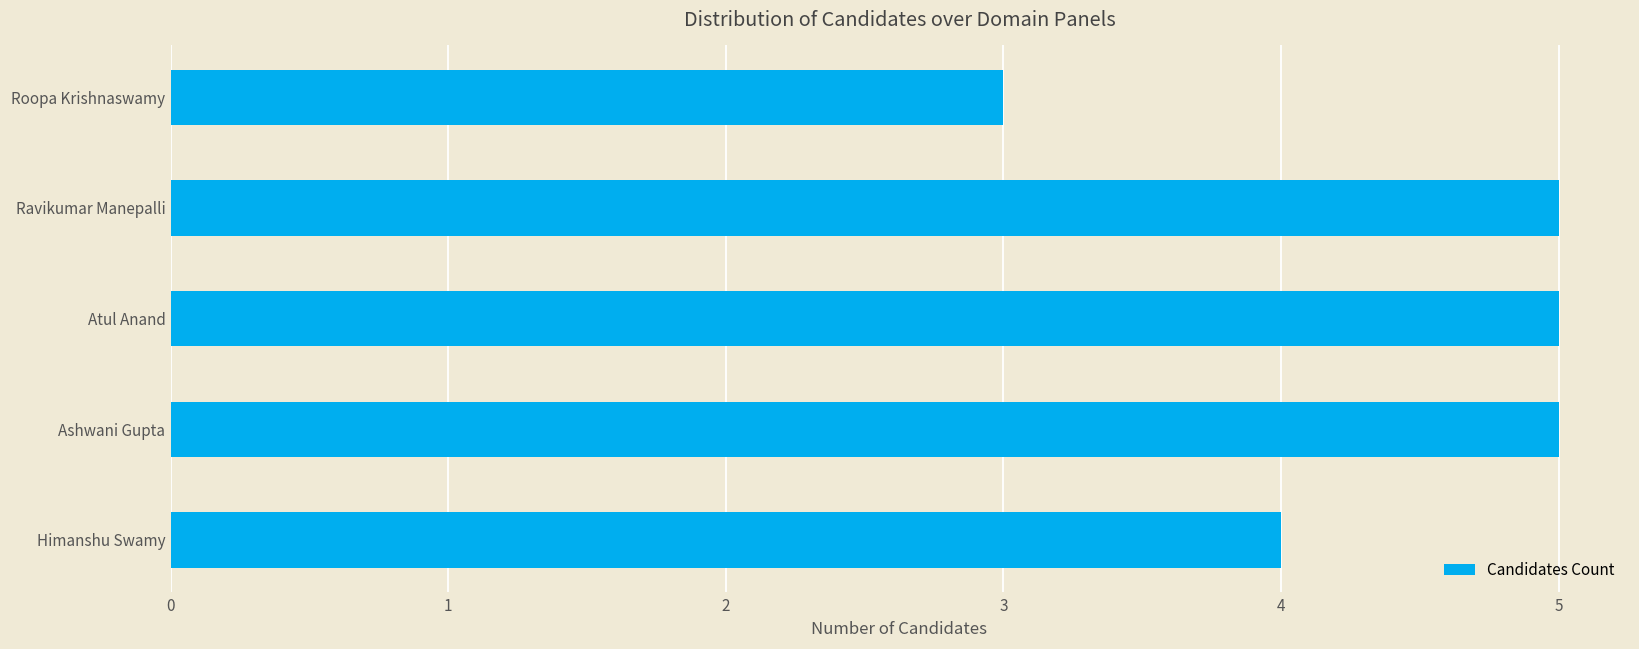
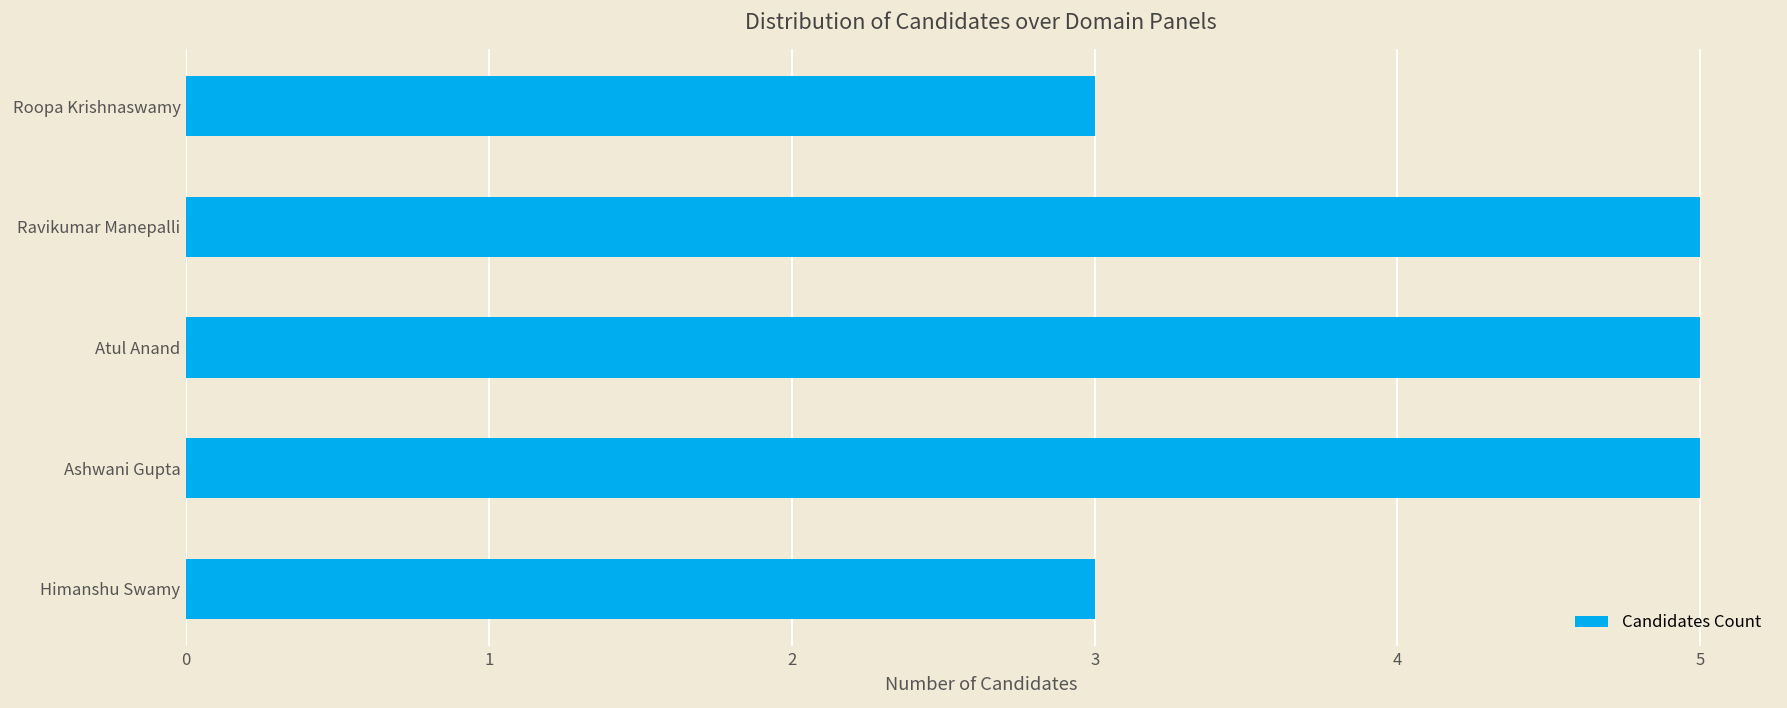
Himanshu Swamy: 4 -> 3
